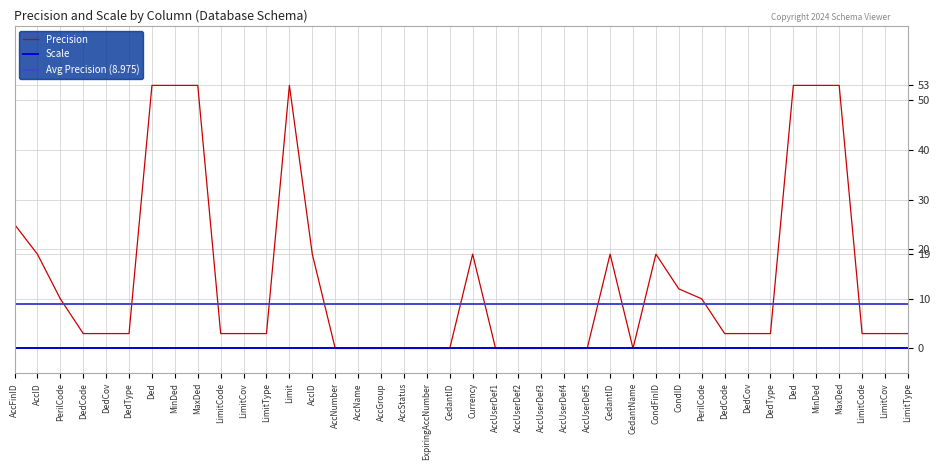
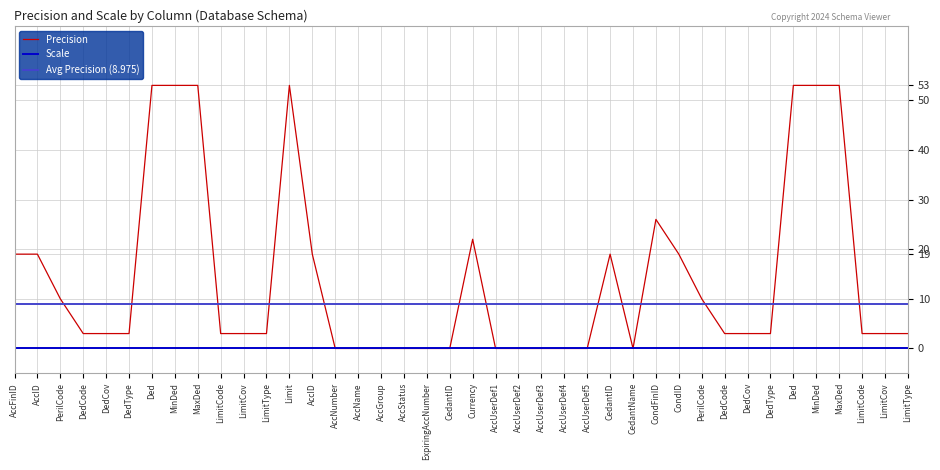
Precision, AccFinID: 25 -> 19
Precision, Currency: 19 -> 22
Precision, CondFinID: 19 -> 26
Precision, CondID: 12 -> 19
